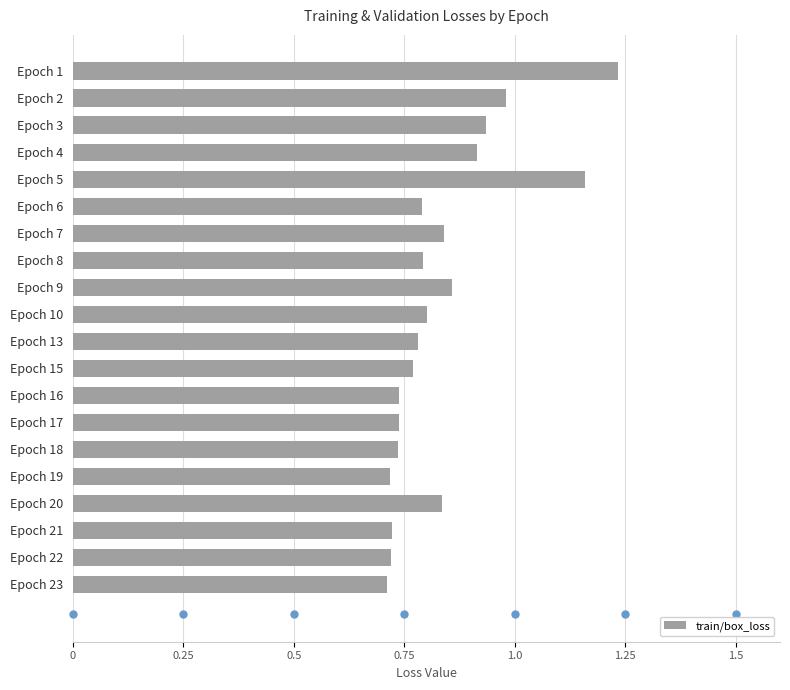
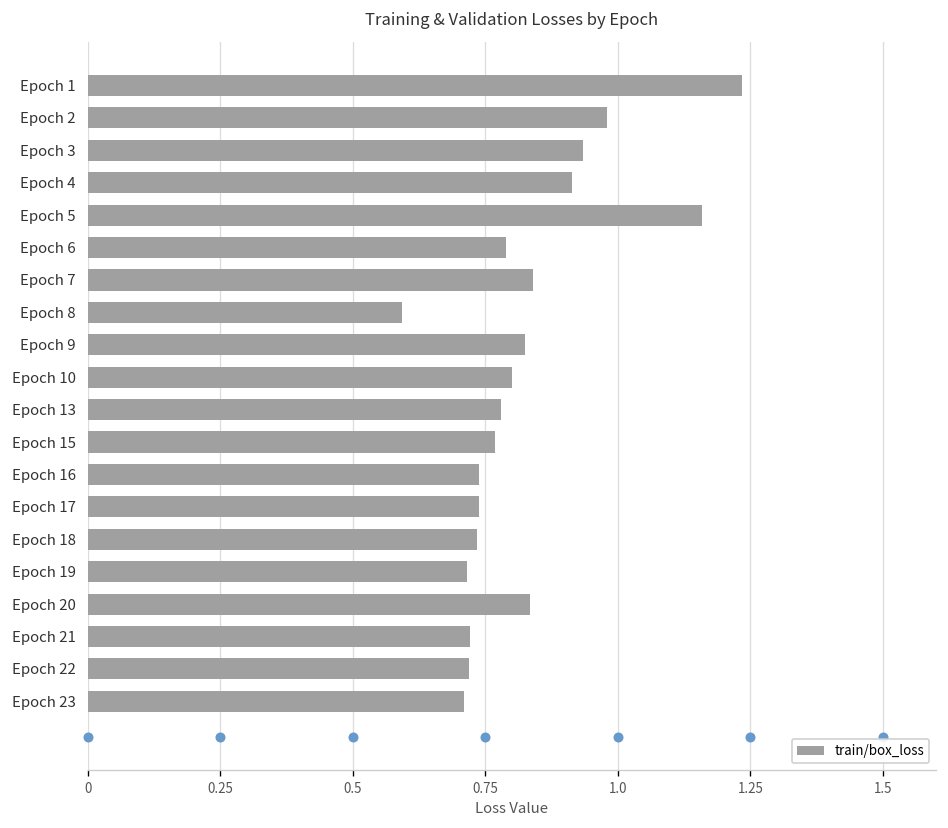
train/box_loss, Epoch 8: 0.79 -> 0.59
train/box_loss, Epoch 9: 0.86 -> 0.82
